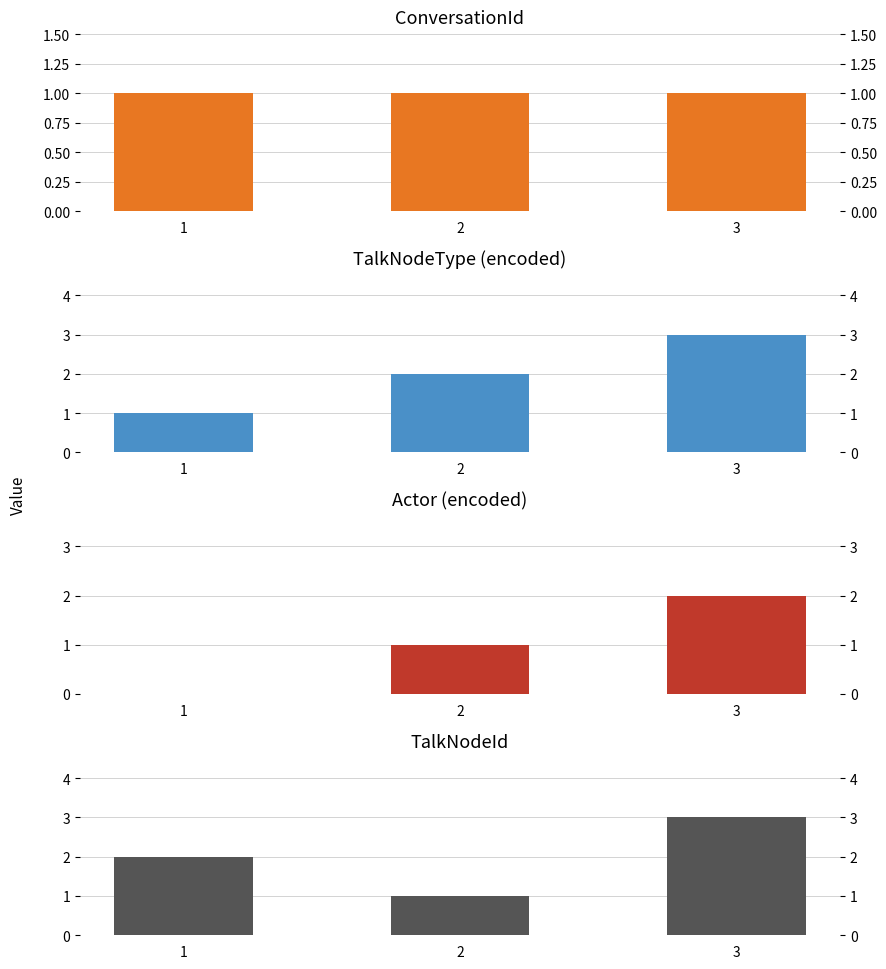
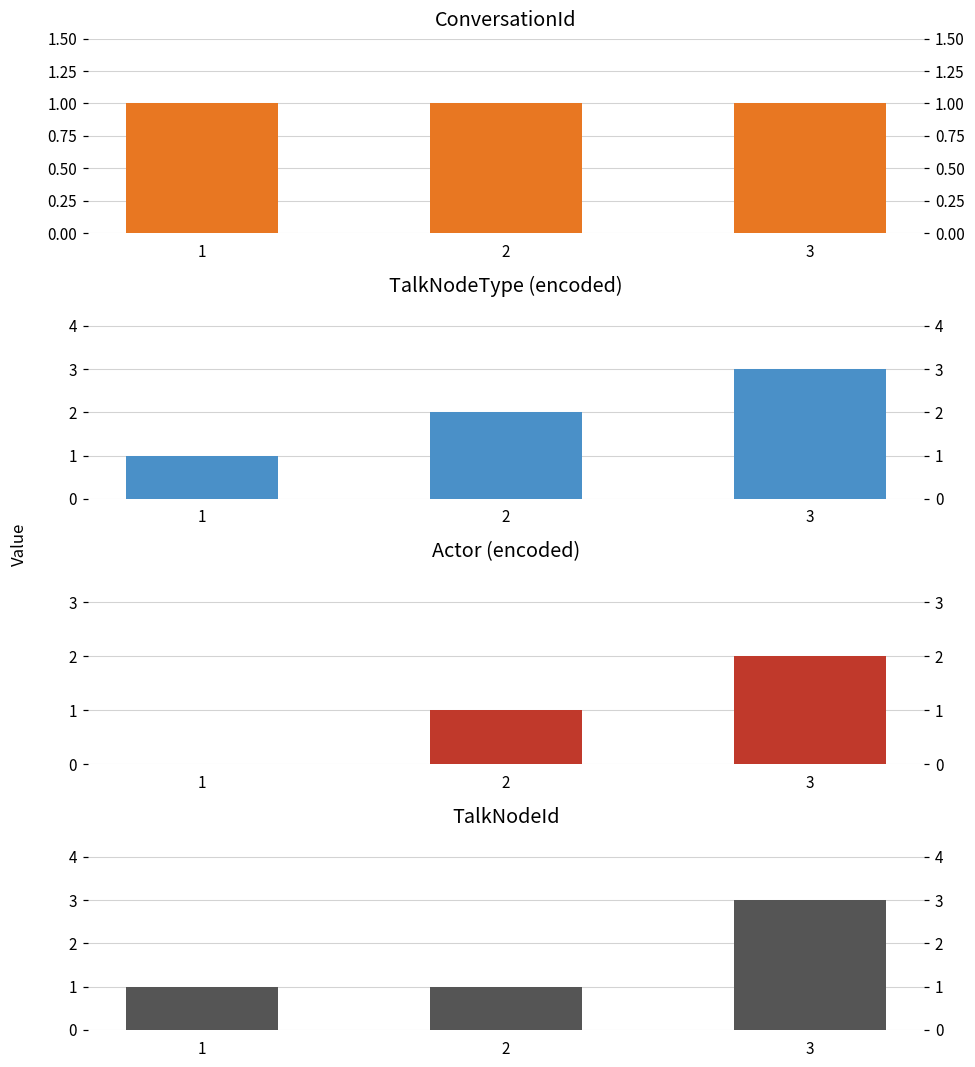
TalkNodeId, 1: 2 -> 1
